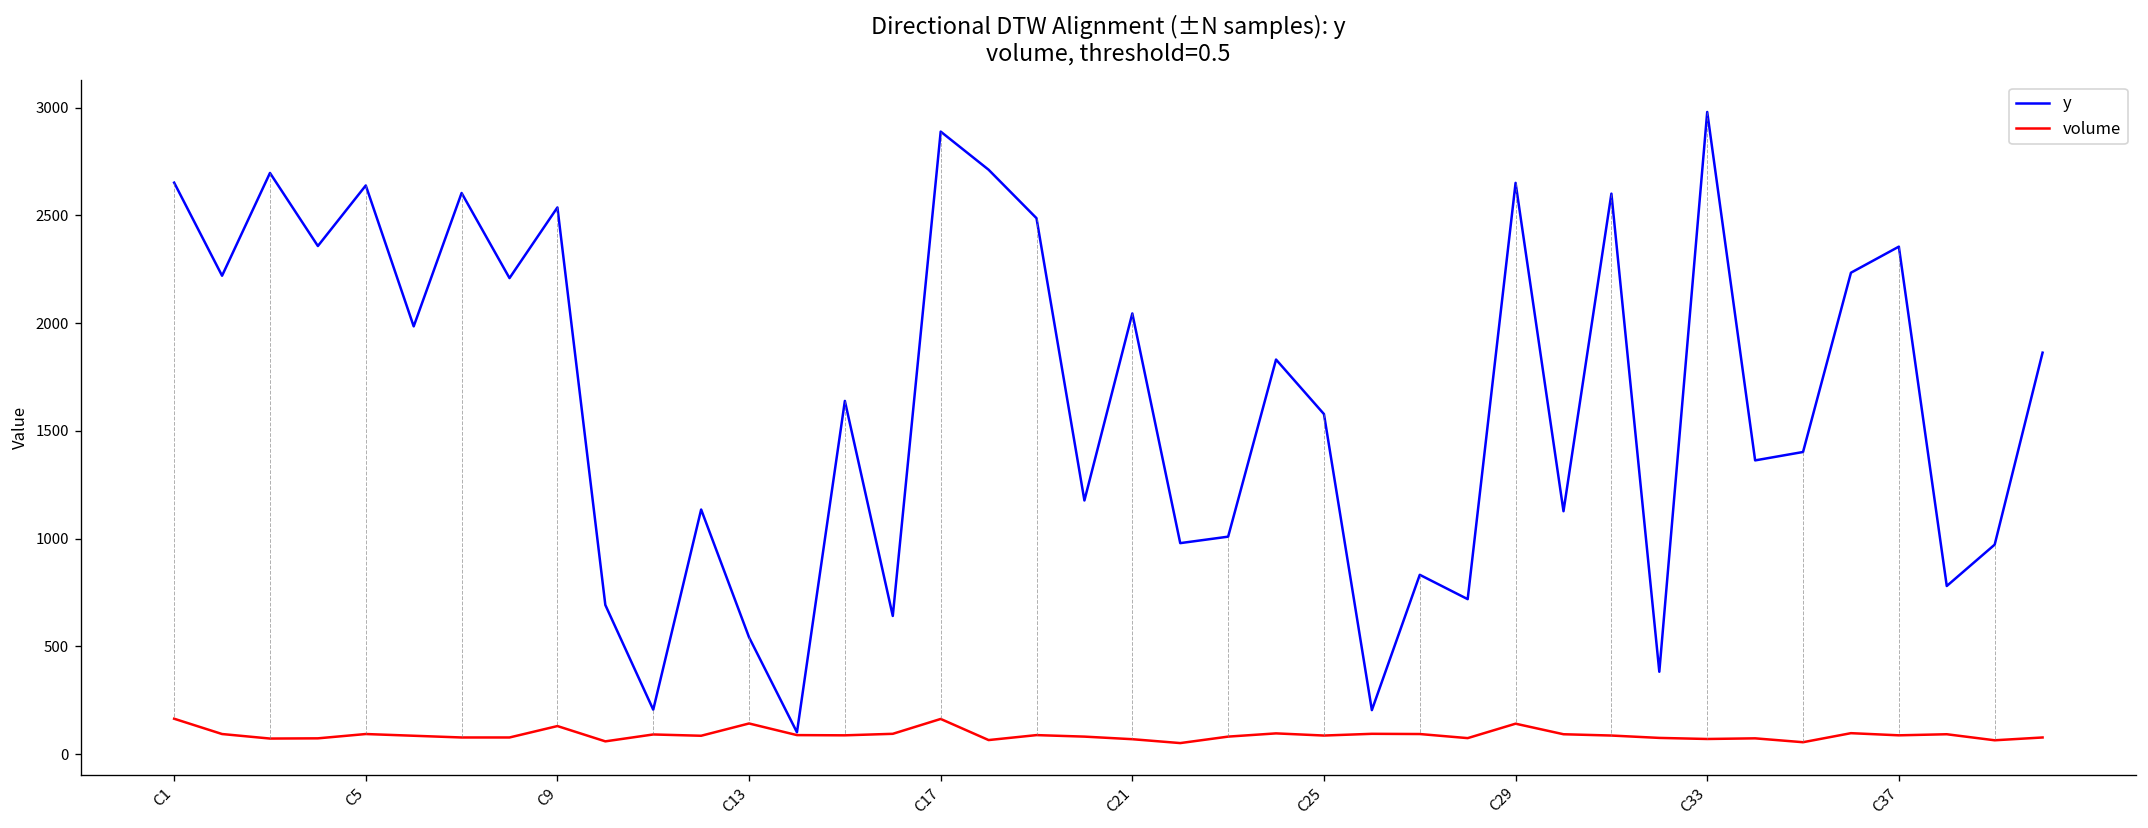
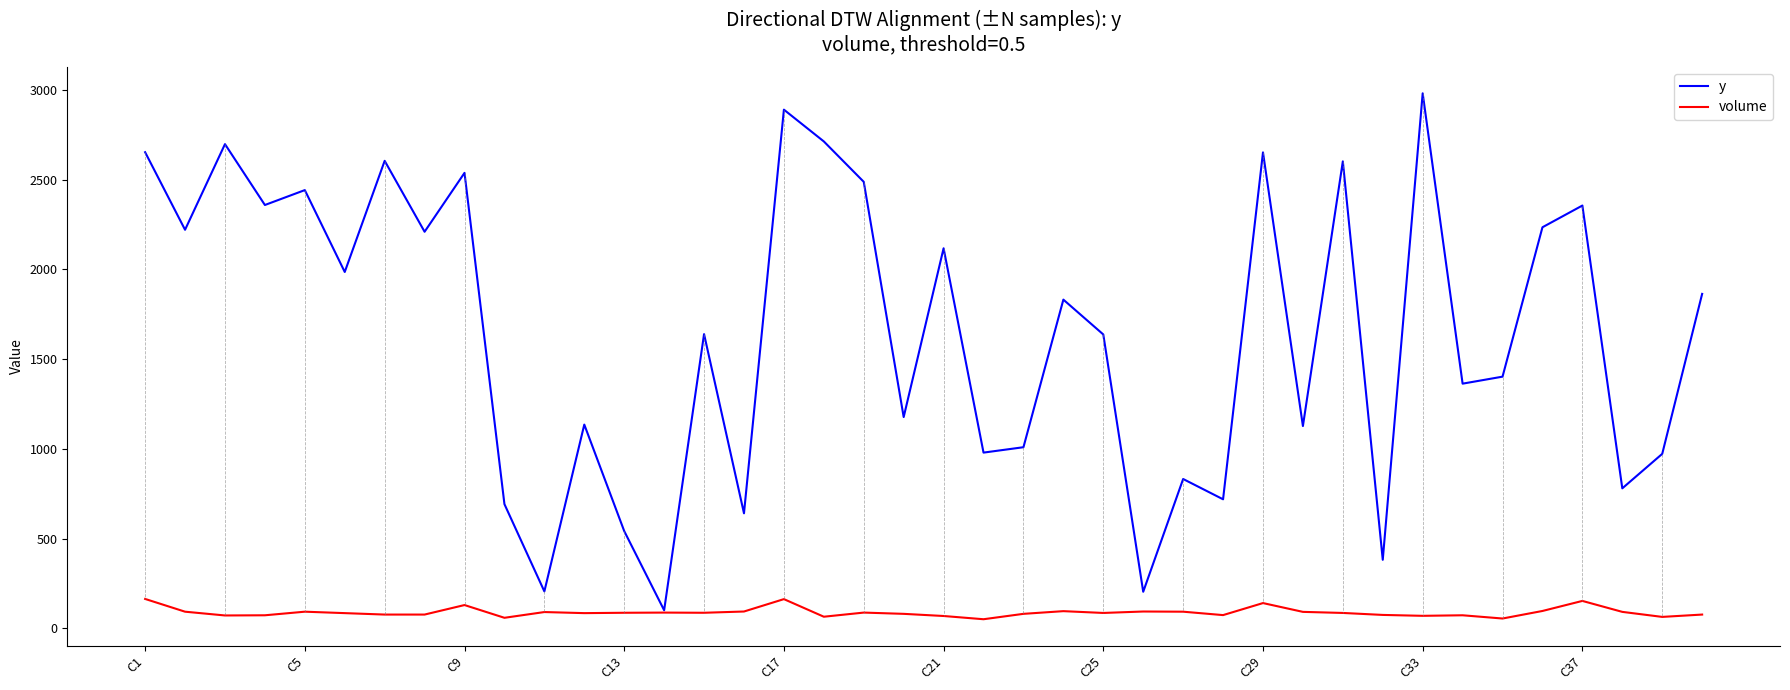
y, C5: 2640 -> 2440
volume, C13: 140 -> 90
y, C21: 2050 -> 2120
y, C25: 1580 -> 1640
volume, C37: 90 -> 150
